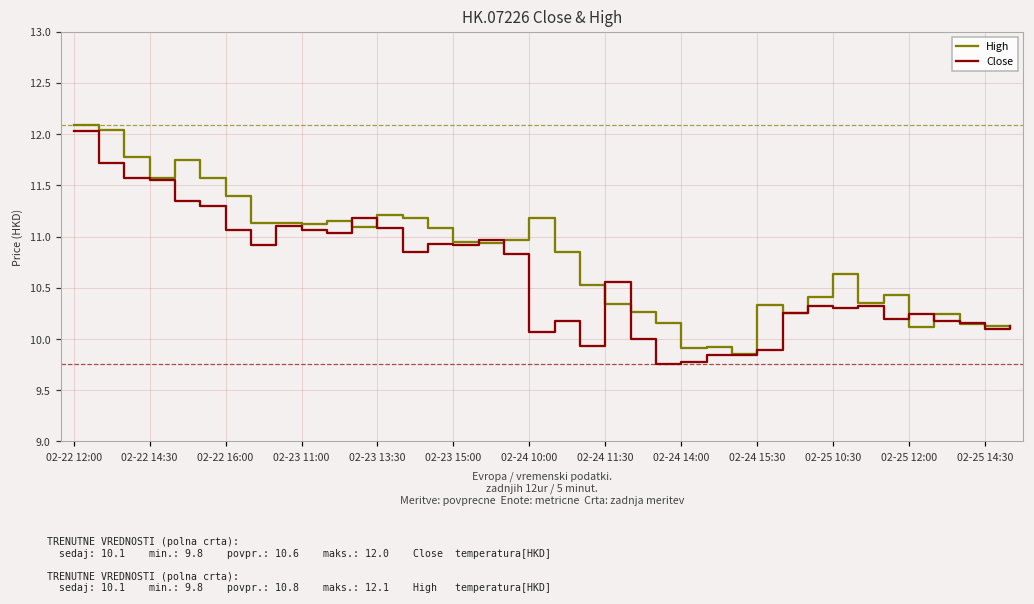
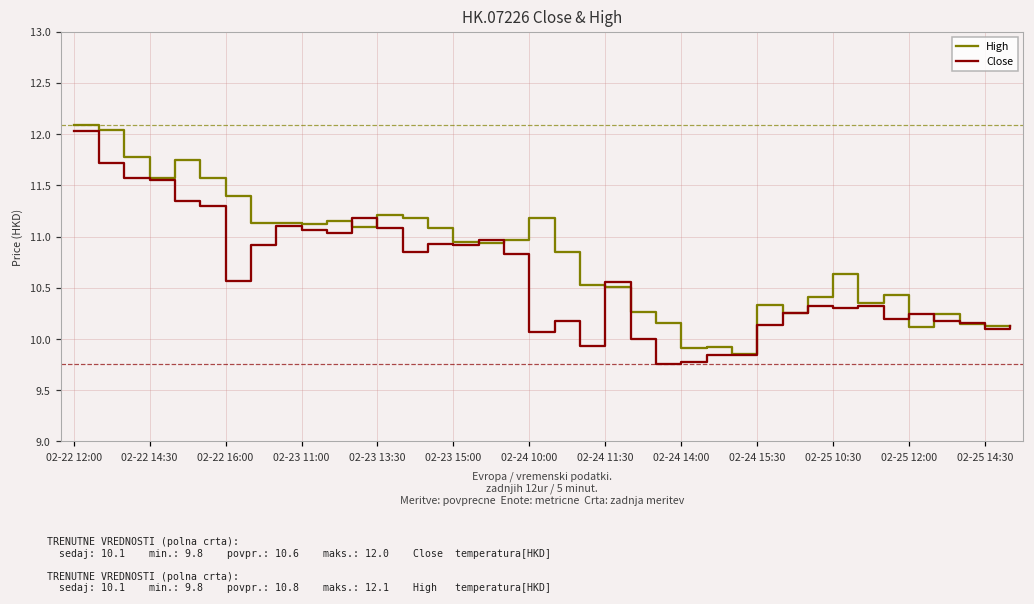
Close, 02-22 16:00: 11.1 -> 10.6
High, 02-24 11:30: 10.3 -> 10.5
Close, 02-24 15:30: 9.9 -> 10.1
